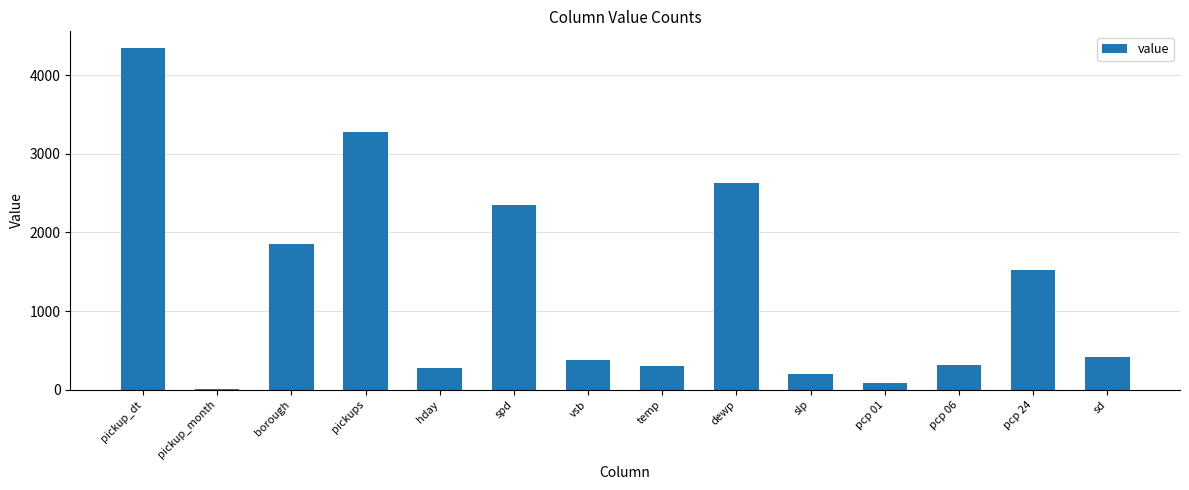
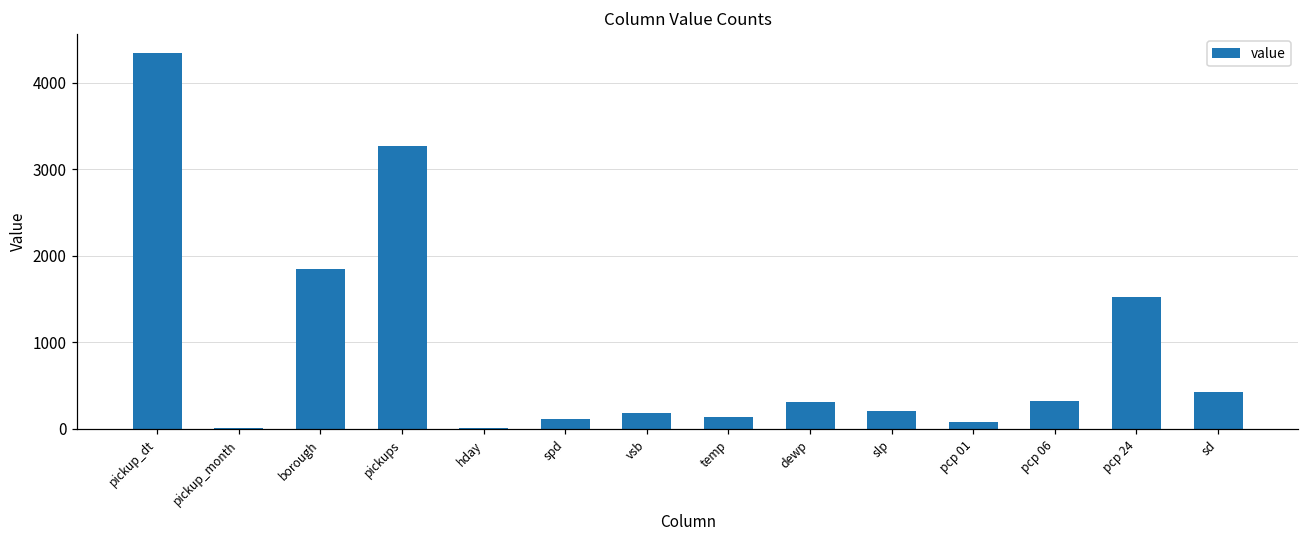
hday: 300 -> 0
spd: 2300 -> 100
vsb: 400 -> 200
temp: 300 -> 100
dewp: 2600 -> 300
